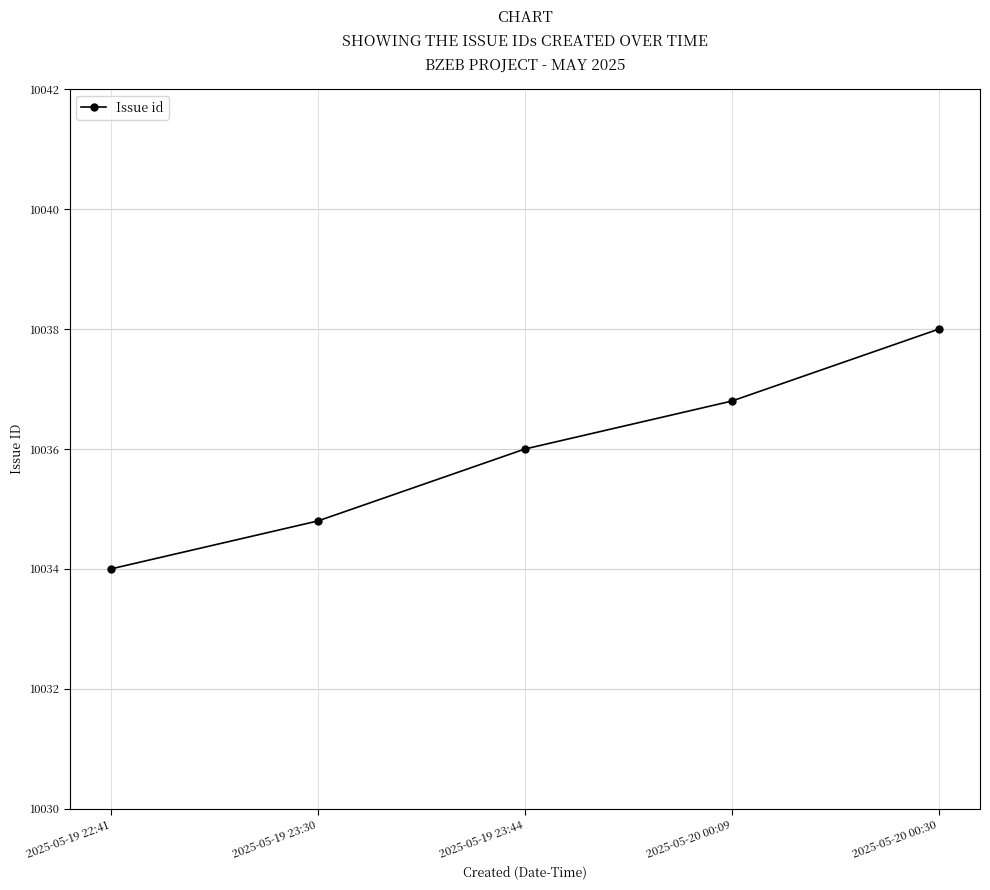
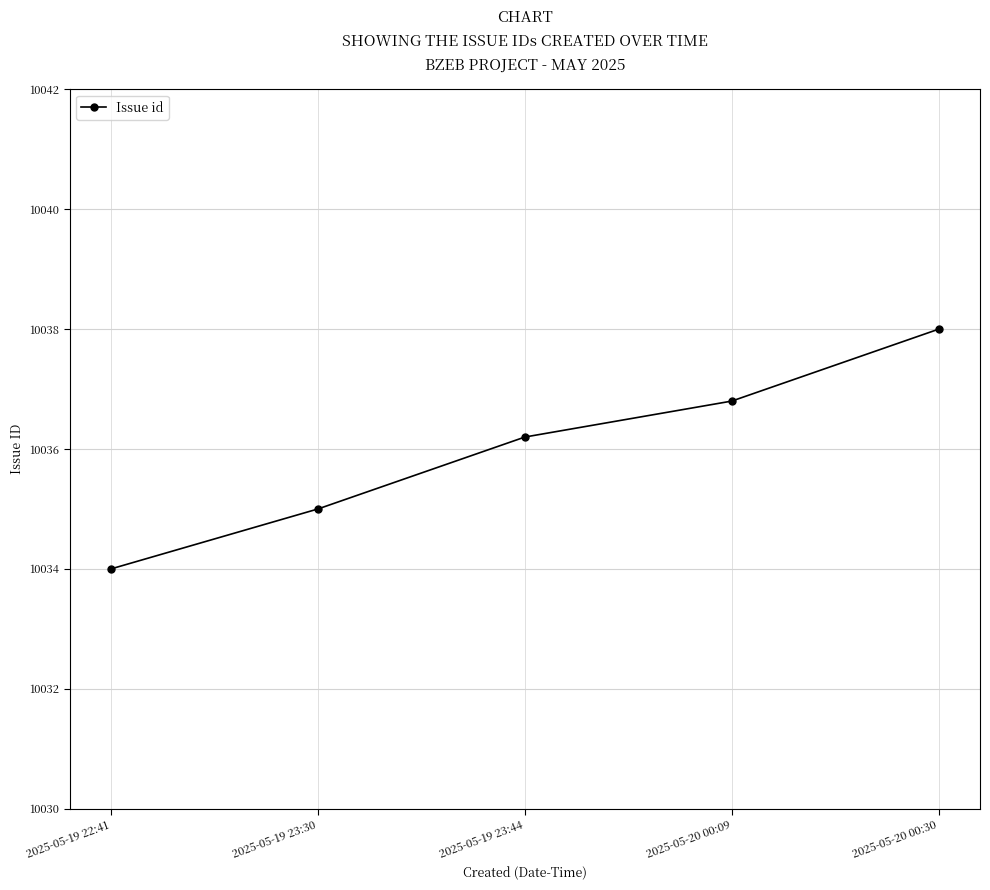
2025-05-19 23:30: 10034.8 -> 10035.0
2025-05-19 23:44: 10036.0 -> 10036.2
